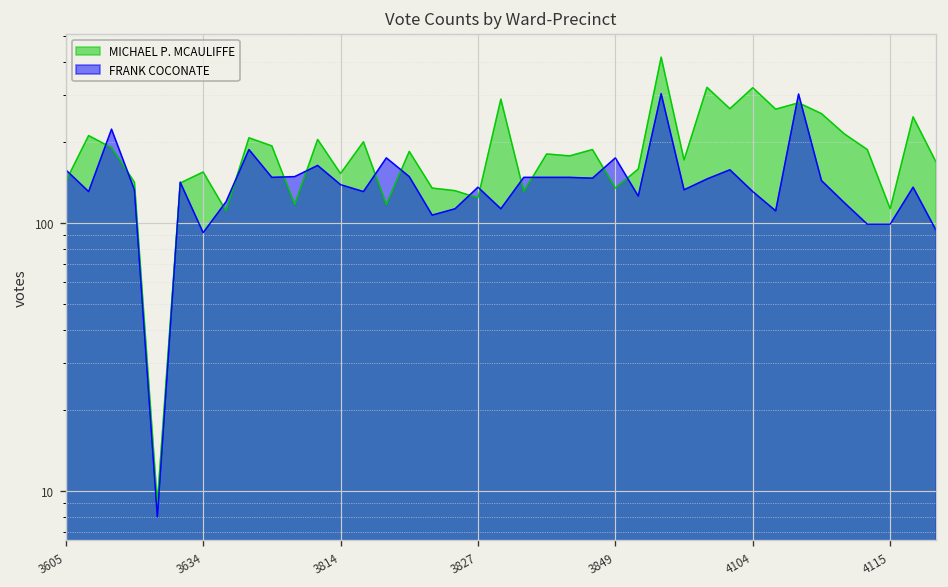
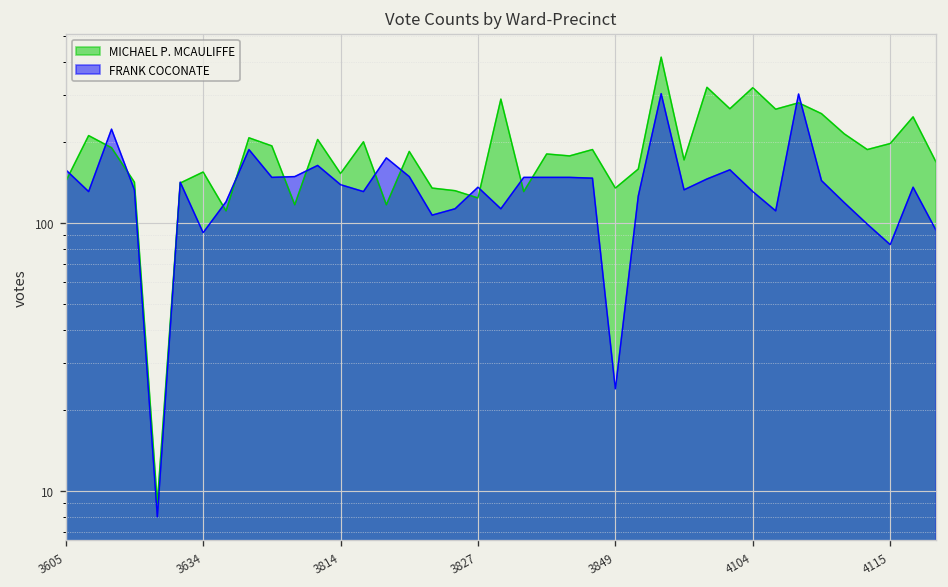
FRANK COCONATE, 3849: 180 -> 24
MICHAEL P. MCAULIFFE, 4115: 110 -> 200
FRANK COCONATE, 4115: 100 -> 83
